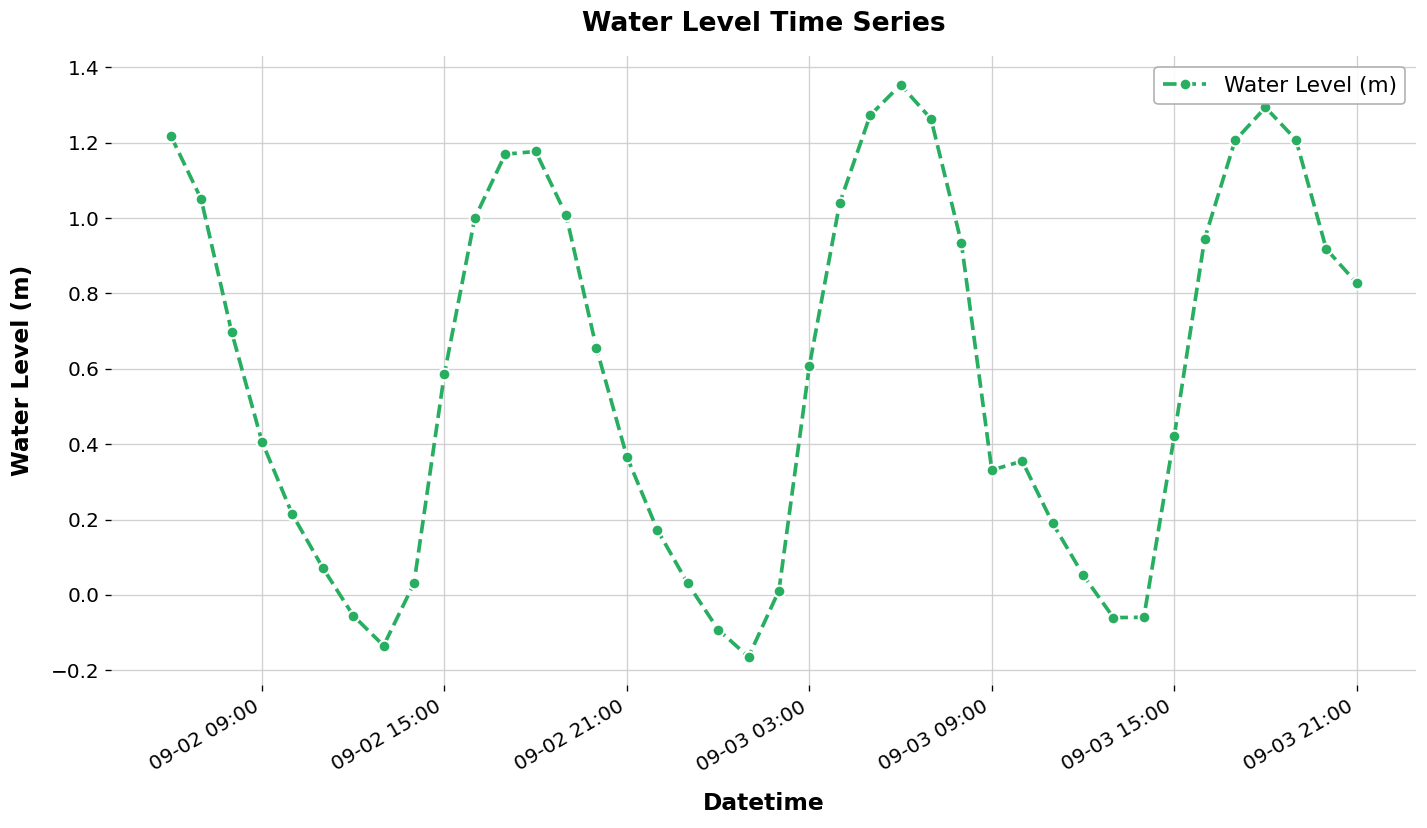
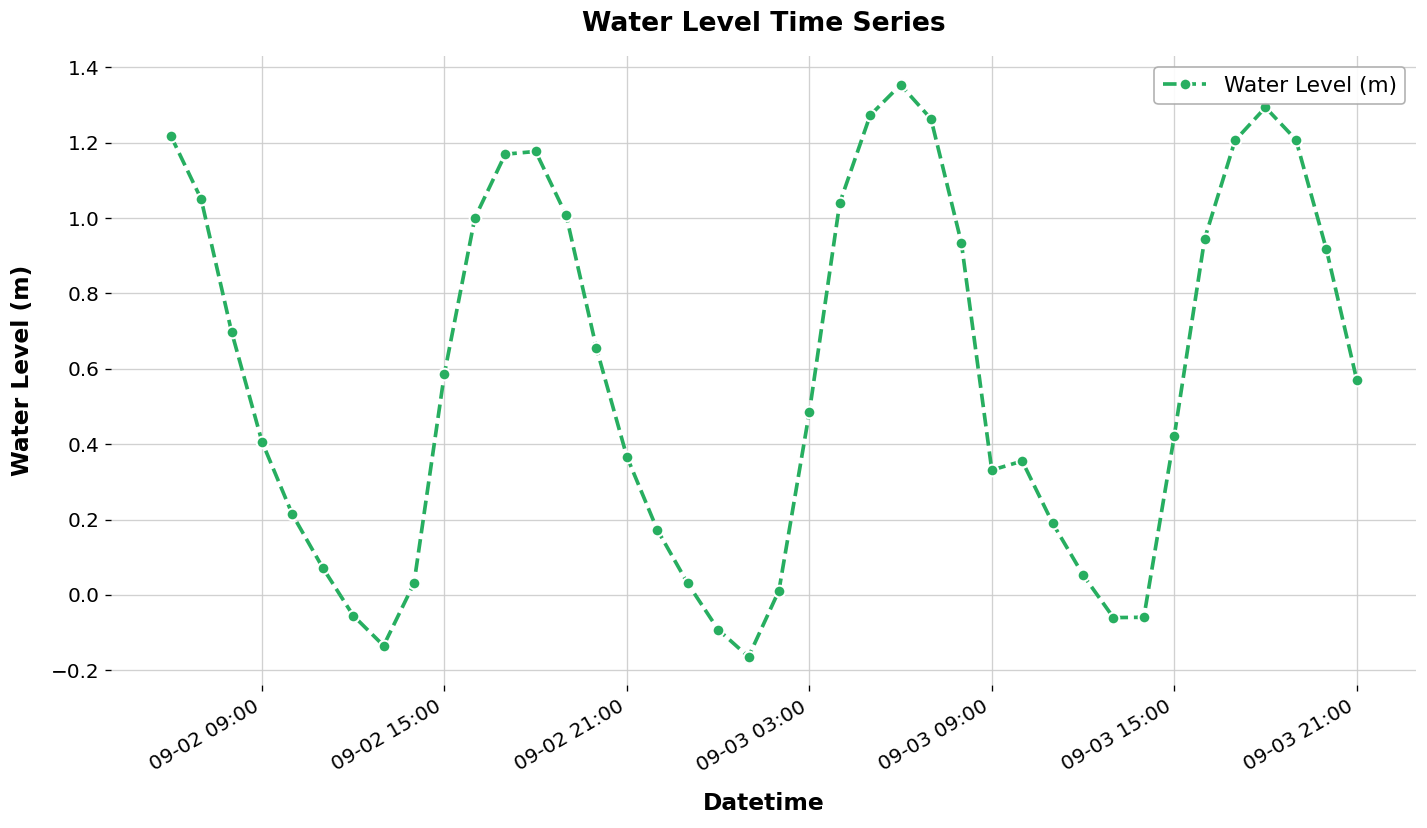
09-03 03:00: 0.61 -> 0.48
09-03 21:00: 0.83 -> 0.57
